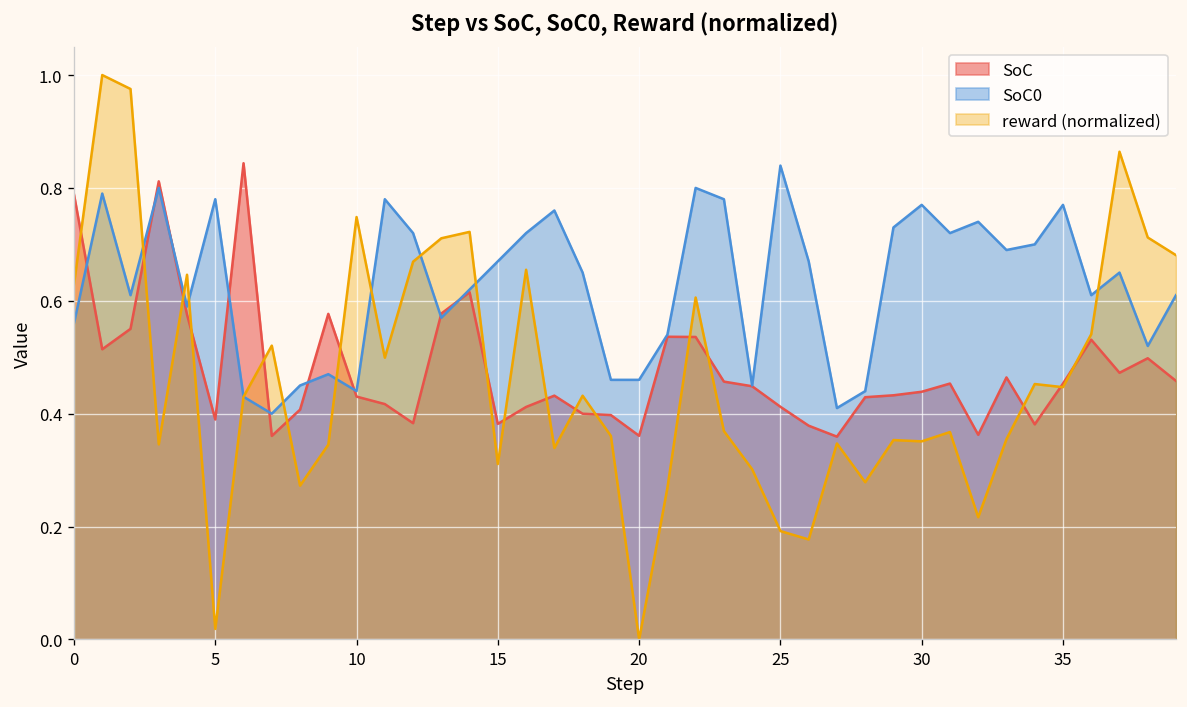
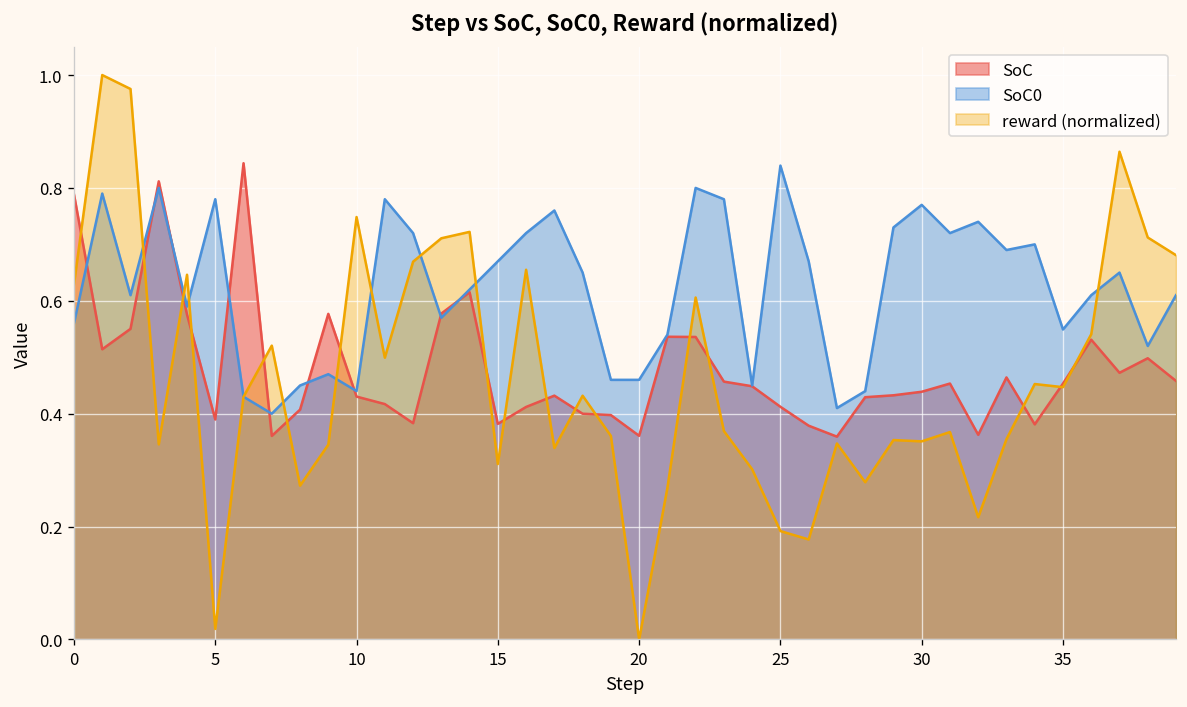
SoC0, 35: 0.77 -> 0.55
